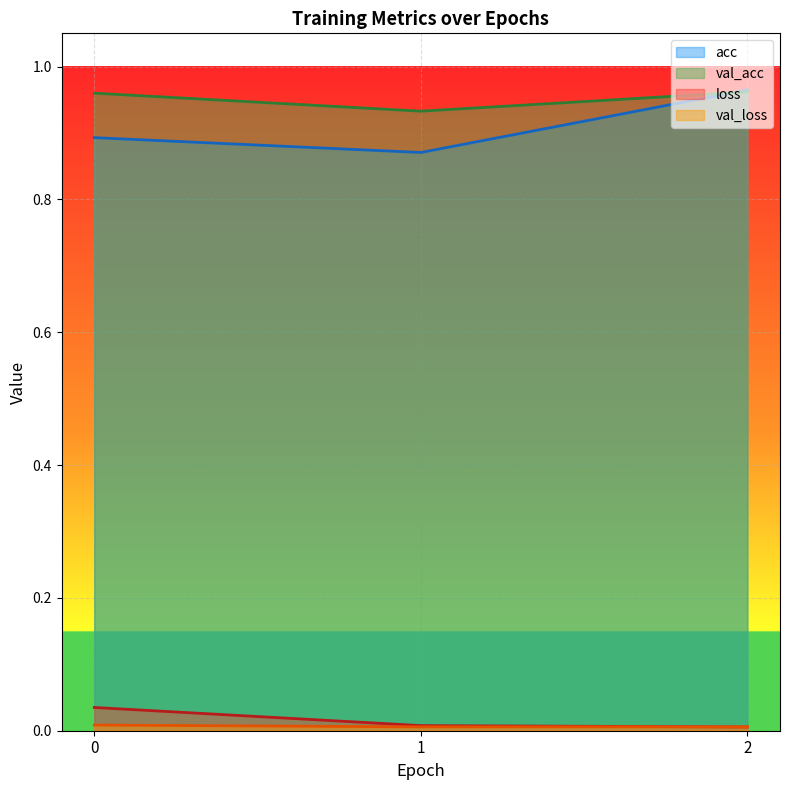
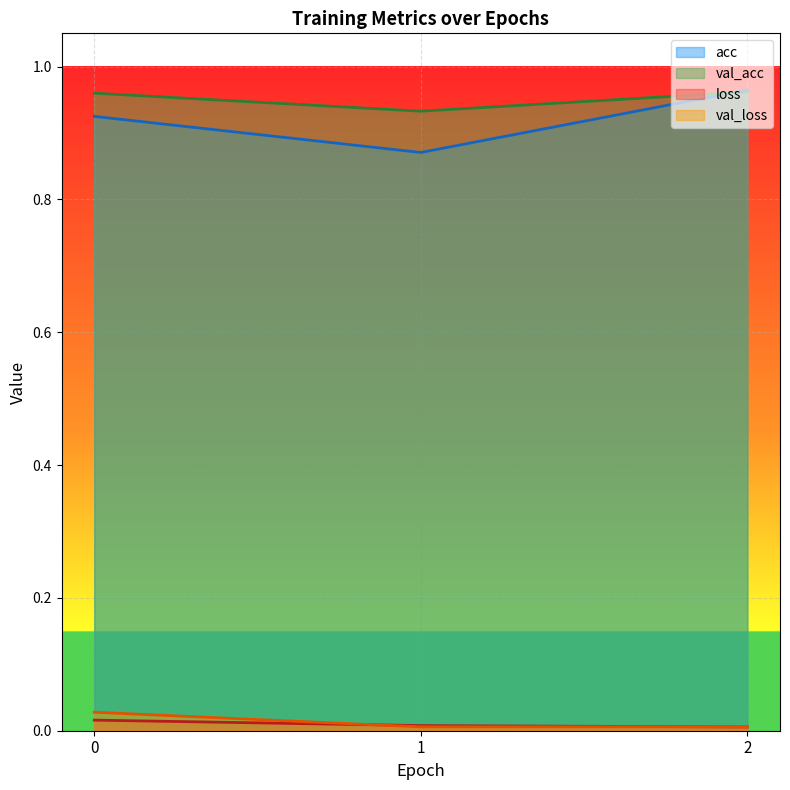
acc, 0: 0.89 -> 0.92
loss, 0: 0.04 -> 0.02
val_loss, 0: 0.01 -> 0.03
